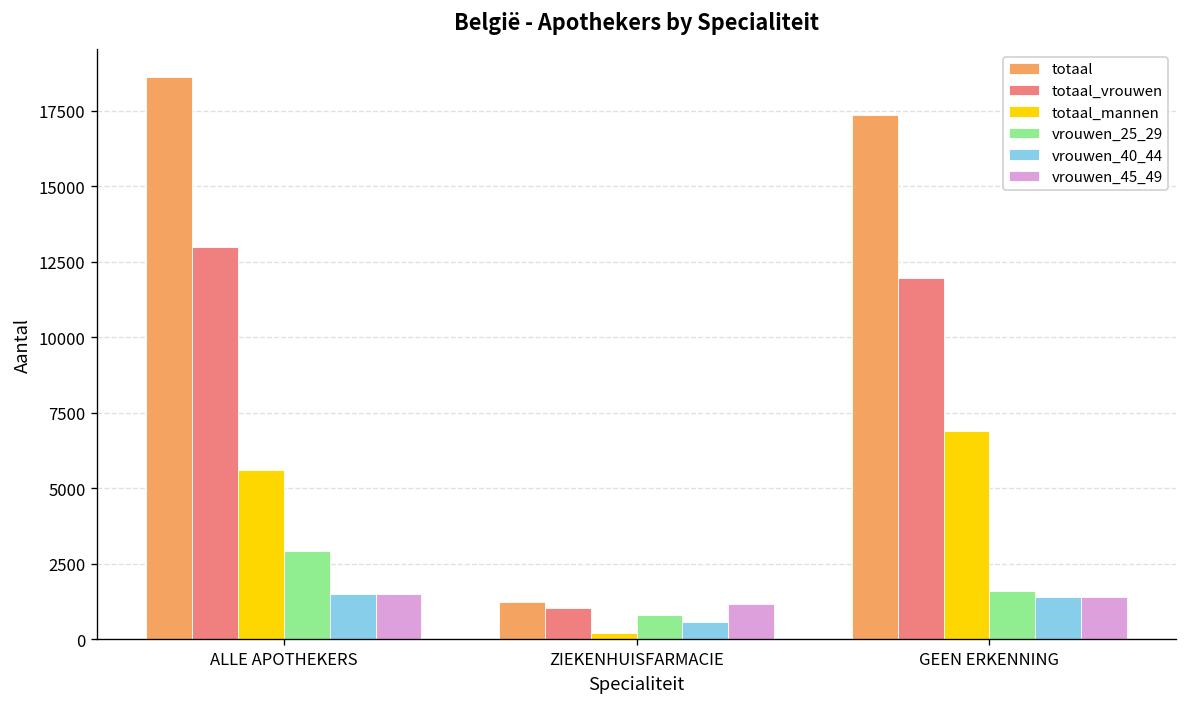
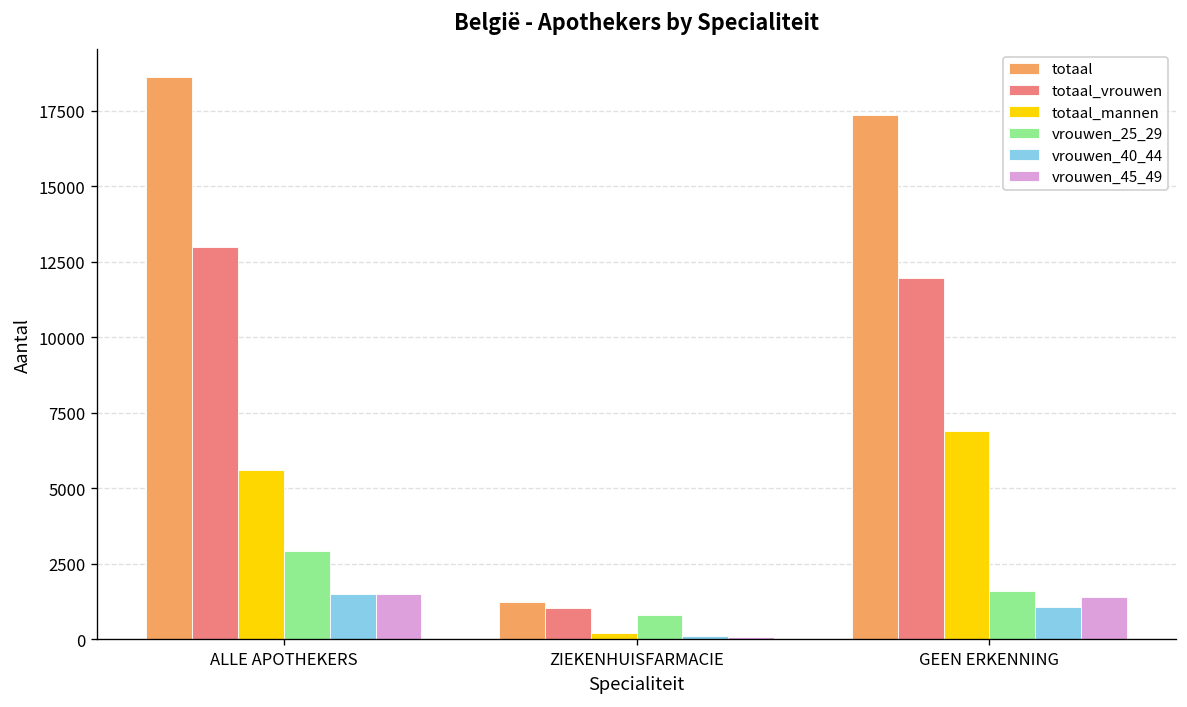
vrouwen_40_44, ZIEKENHUISFARMACIE: 600 -> 100
vrouwen_45_49, ZIEKENHUISFARMACIE: 1200 -> 100
vrouwen_40_44, GEEN ERKENNING: 1400 -> 1100
